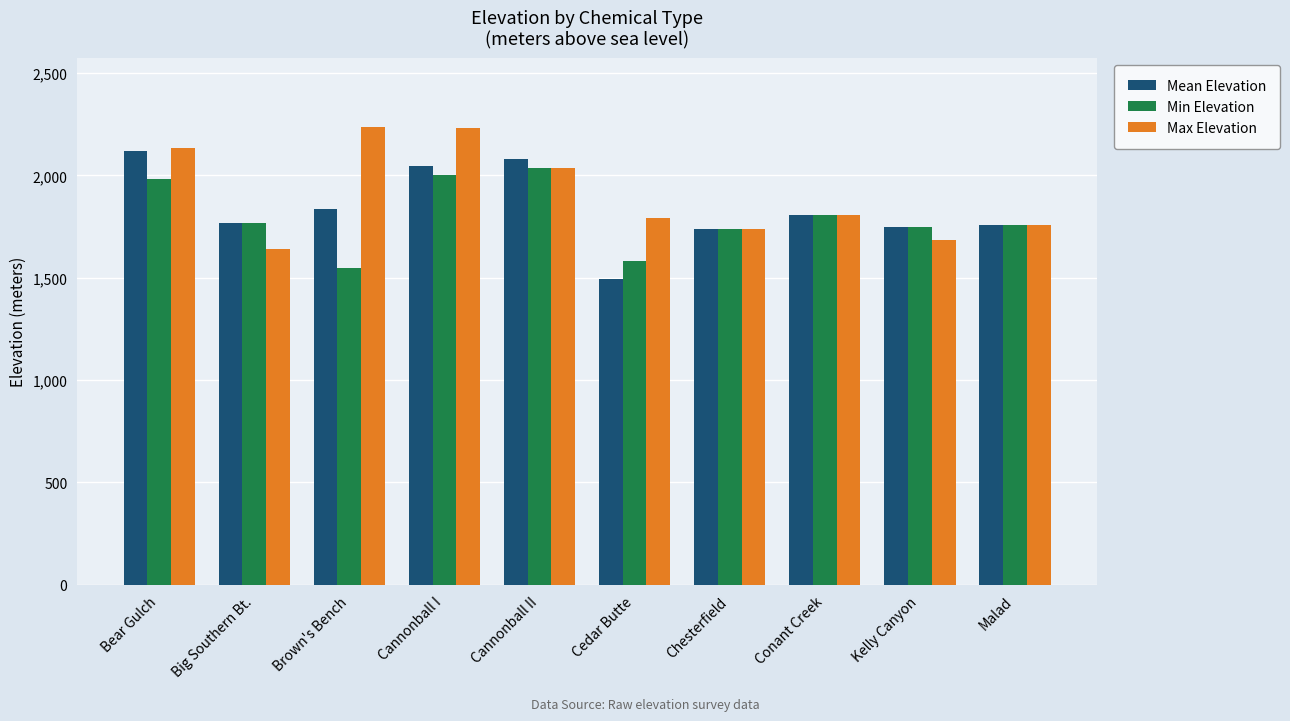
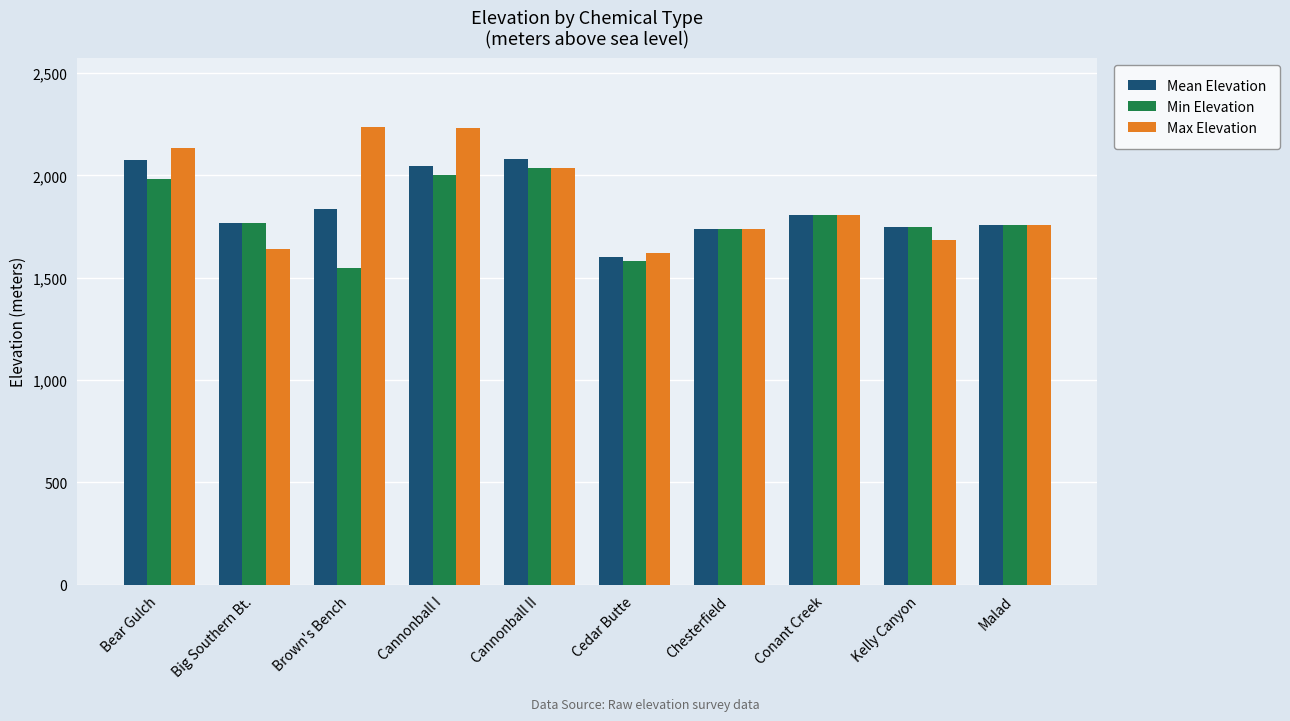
Mean Elevation, Bear Gulch: 2,120 -> 2,080
Mean Elevation, Cedar Butte: 1,490 -> 1,600
Max Elevation, Cedar Butte: 1,790 -> 1,620
